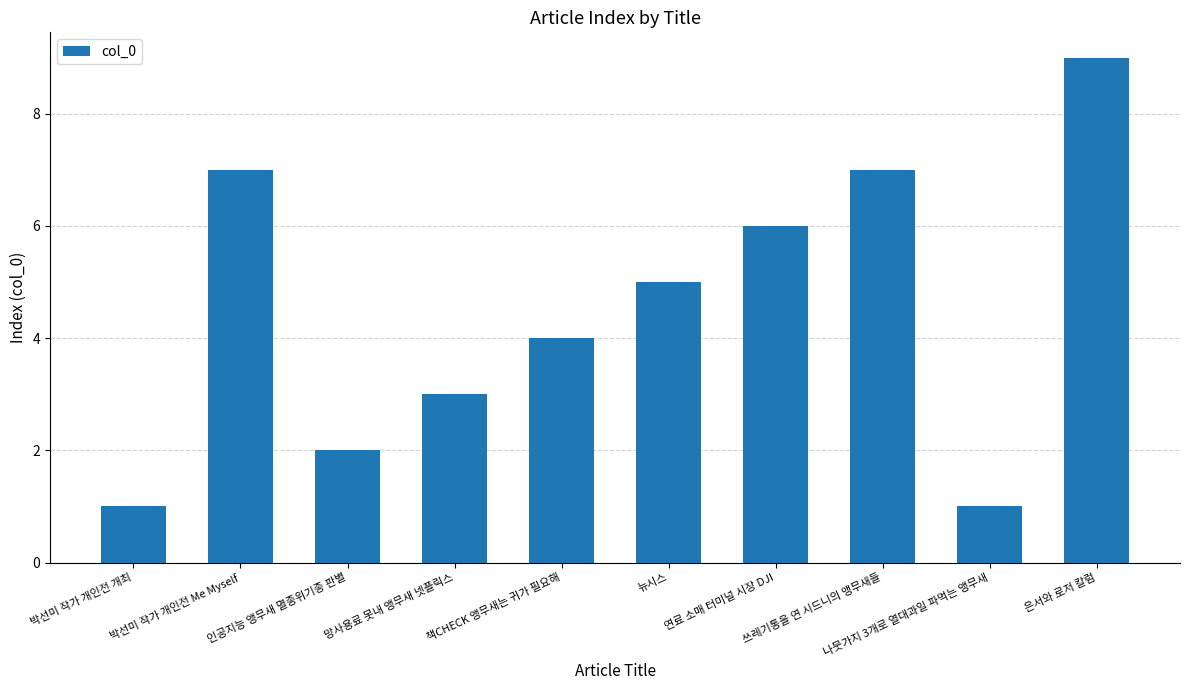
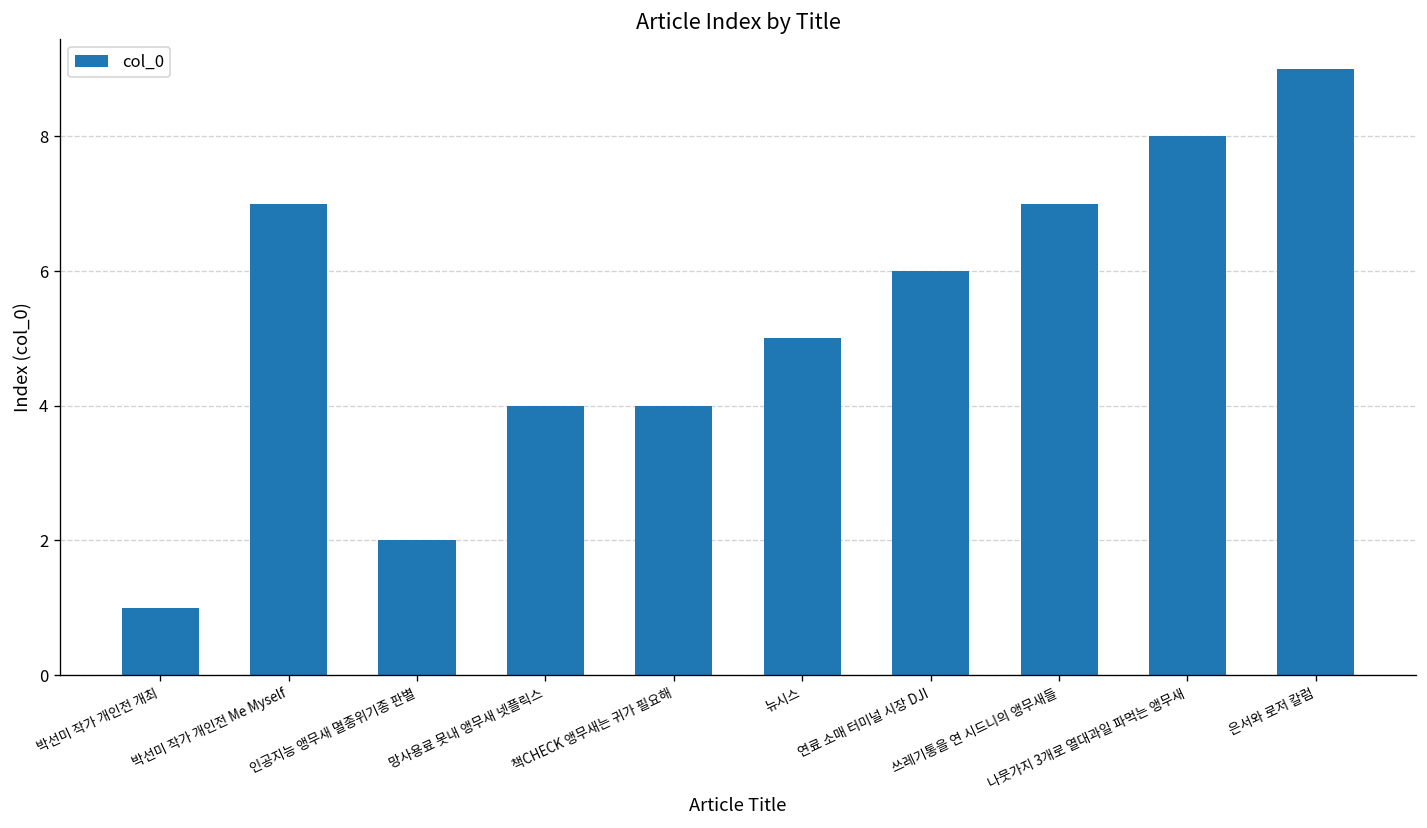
망사용료 못내 앵무새 넷플릭스: 3 -> 4
나뭇가지 3개로 열대과일 파먹는 앵무새: 1 -> 8
